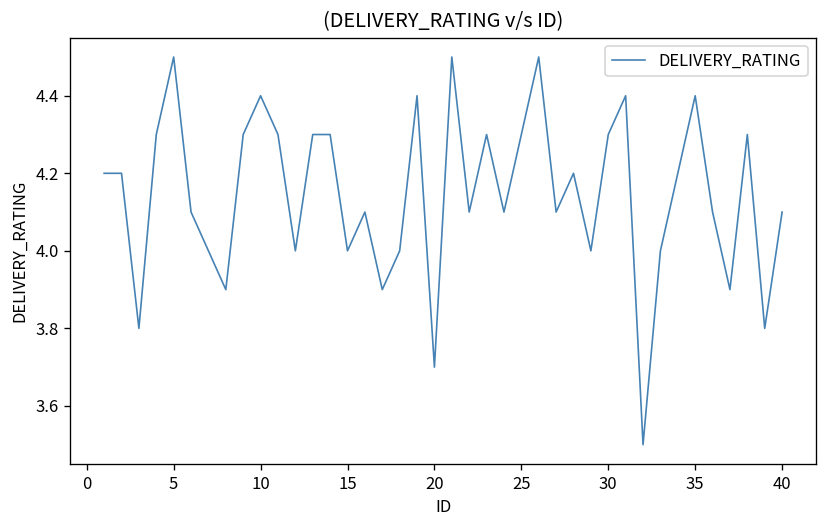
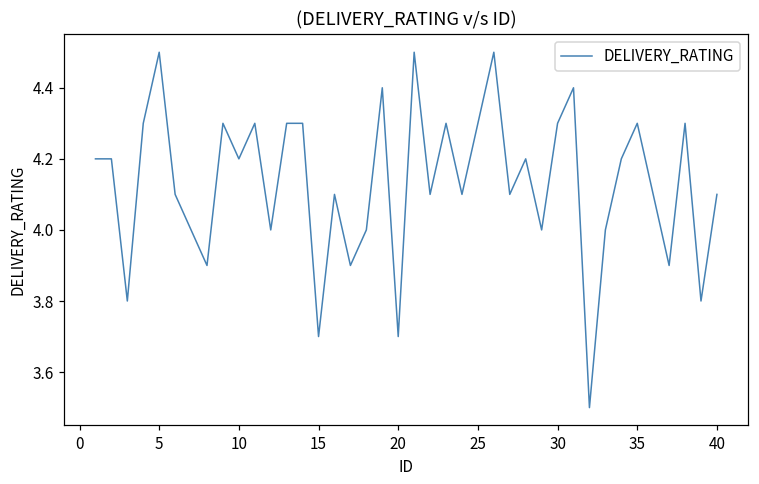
10: 4.4 -> 4.2
15: 4.0 -> 3.7
35: 4.4 -> 4.3
